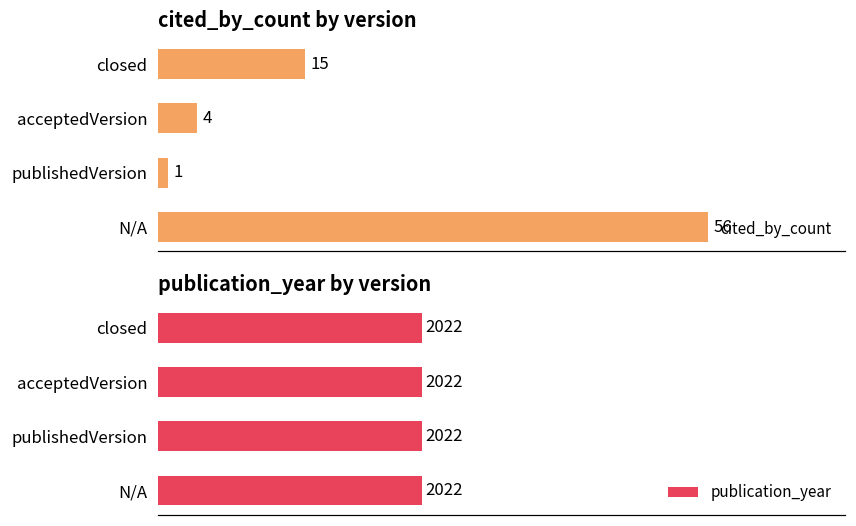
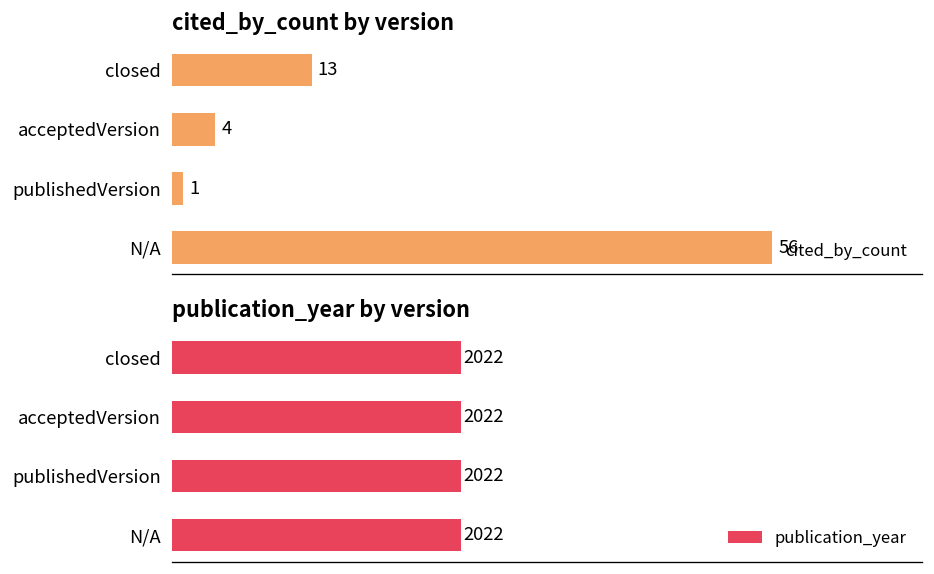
cited_by_count by version, closed: 15 -> 13
